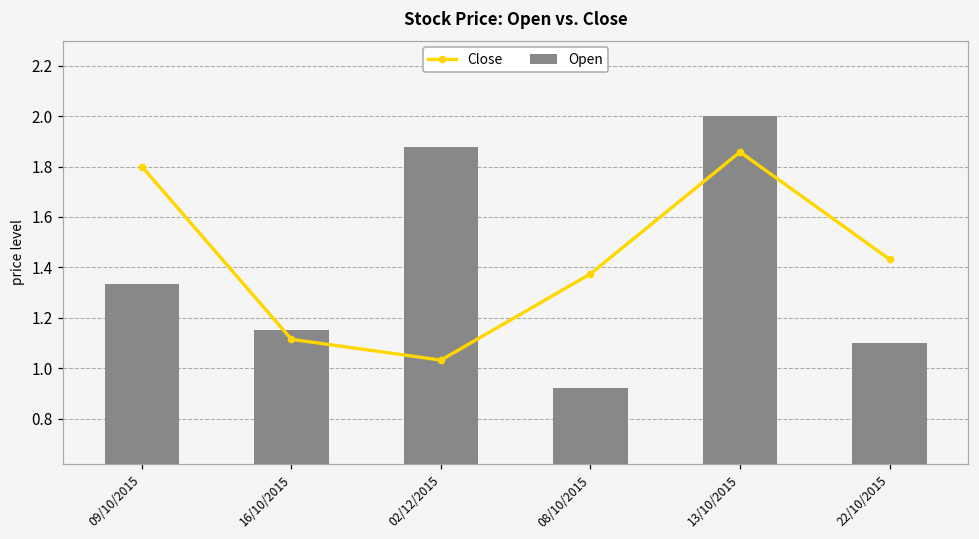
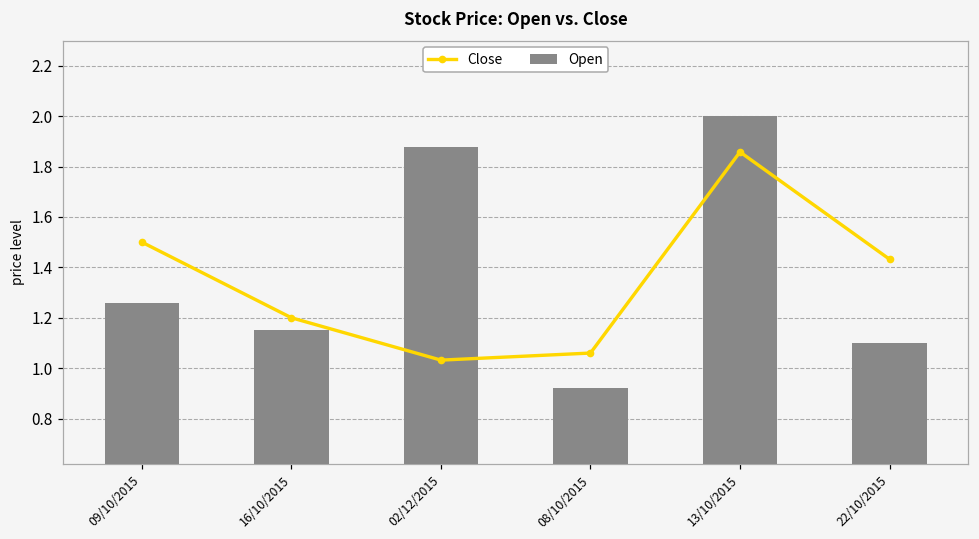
Close, 09/10/2015: 1.8 -> 1.5
Open, 09/10/2015: 1.33 -> 1.26
Close, 16/10/2015: 1.11 -> 1.20
Close, 08/10/2015: 1.37 -> 1.06
